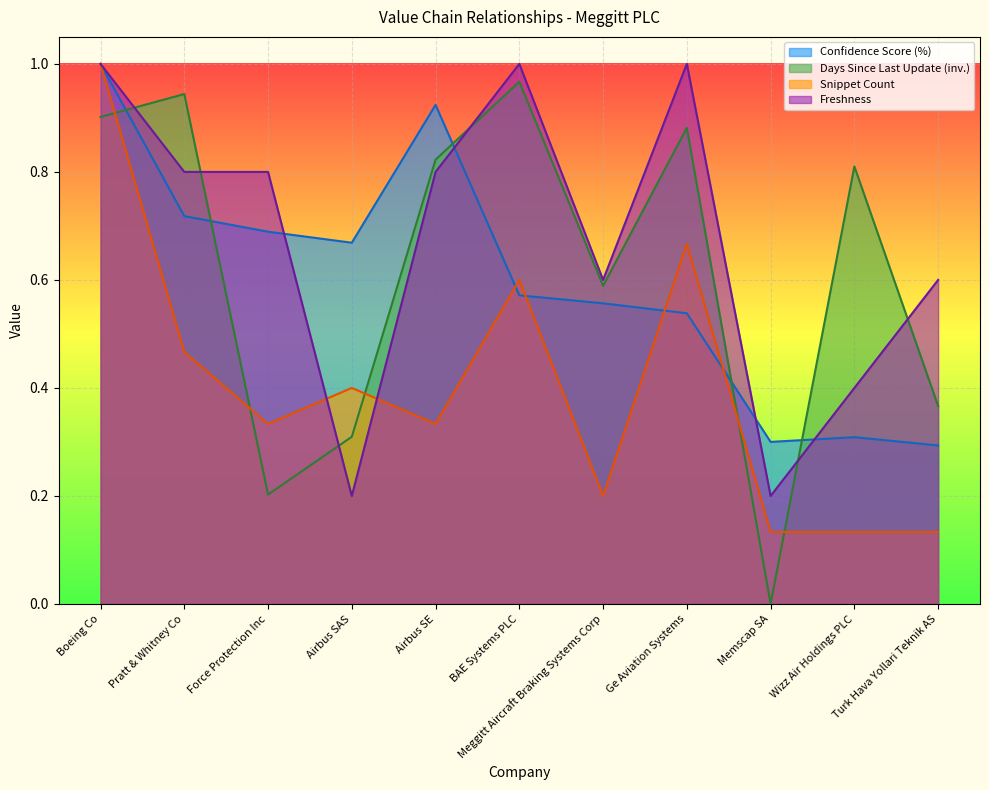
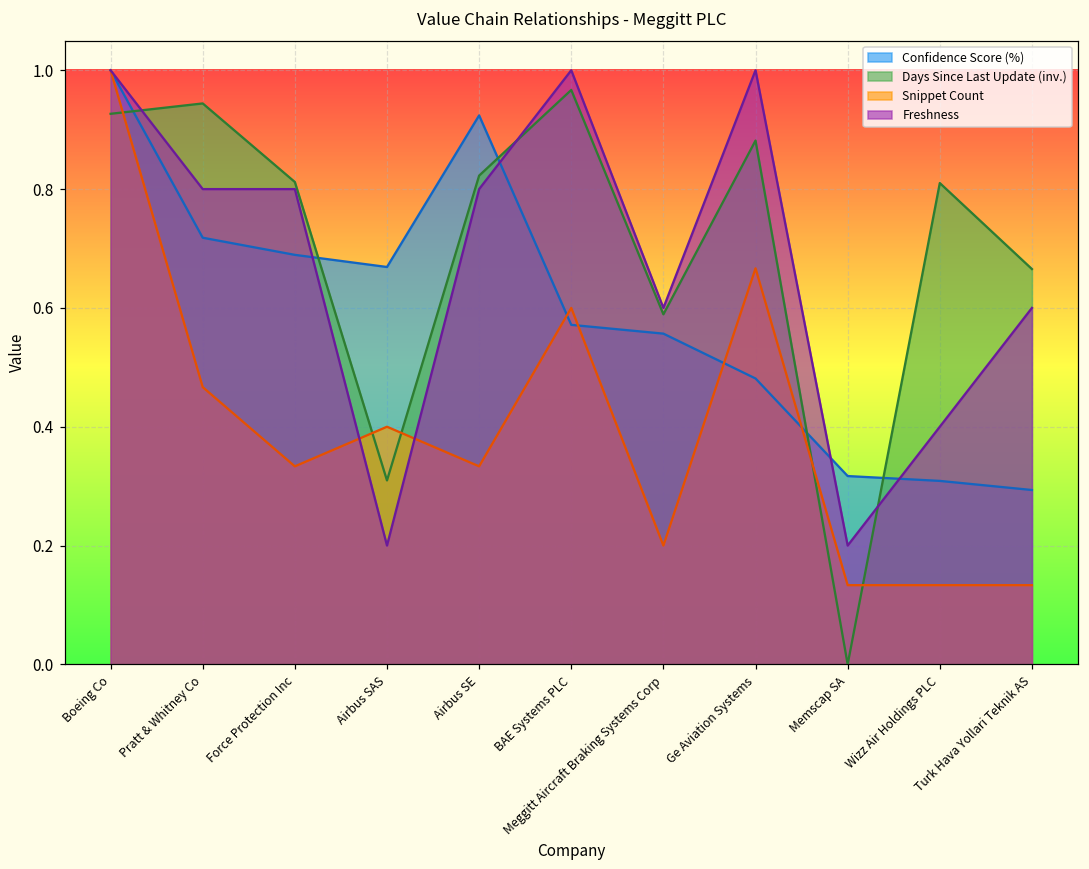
Days Since Last Update (inv.), Boeing Co: 0.90 -> 0.93
Days Since Last Update (inv.), Force Protection Inc: 0.20 -> 0.81
Confidence Score (%), Ge Aviation Systems: 0.54 -> 0.48
Confidence Score (%), Memscap SA: 0.30 -> 0.32
Days Since Last Update (inv.), Turk Hava Yollari Teknik AS: 0.37 -> 0.67
